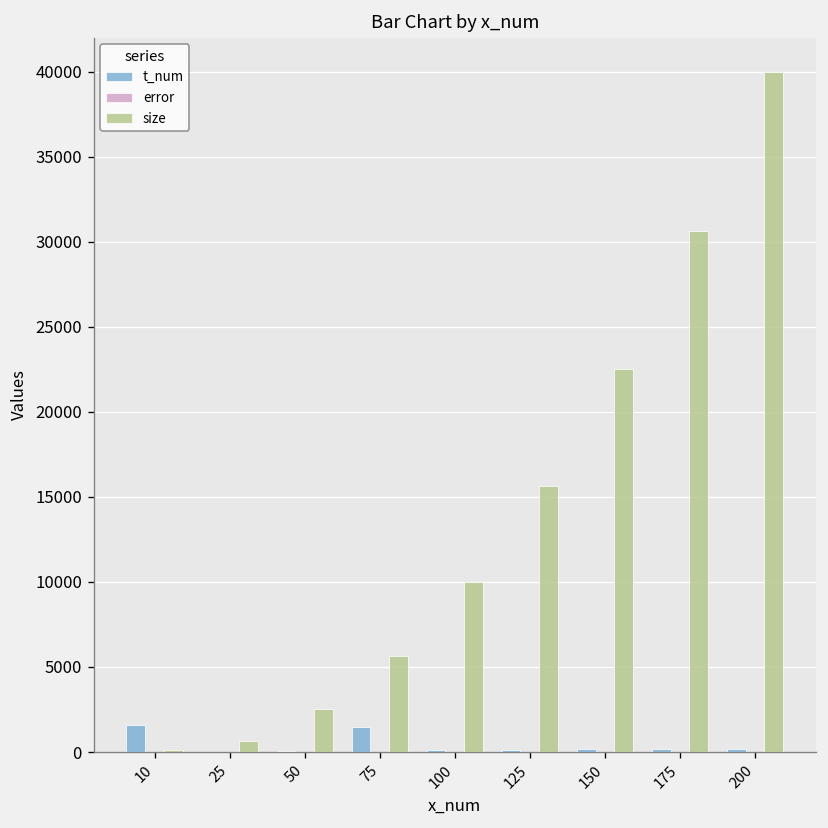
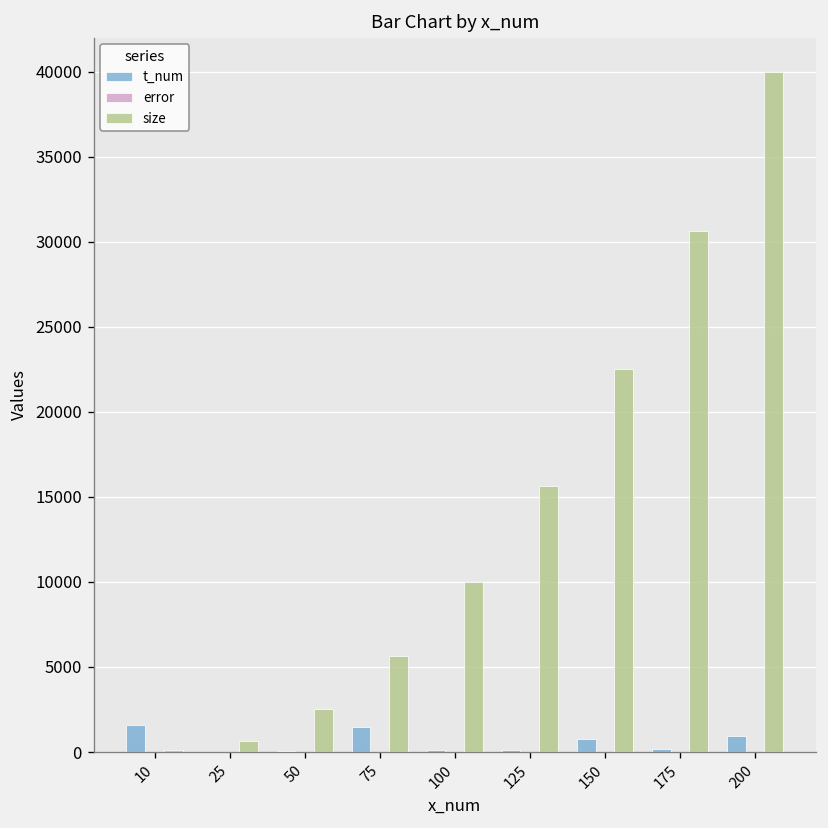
t_num, 150: 200 -> 800
t_num, 200: 200 -> 1000
